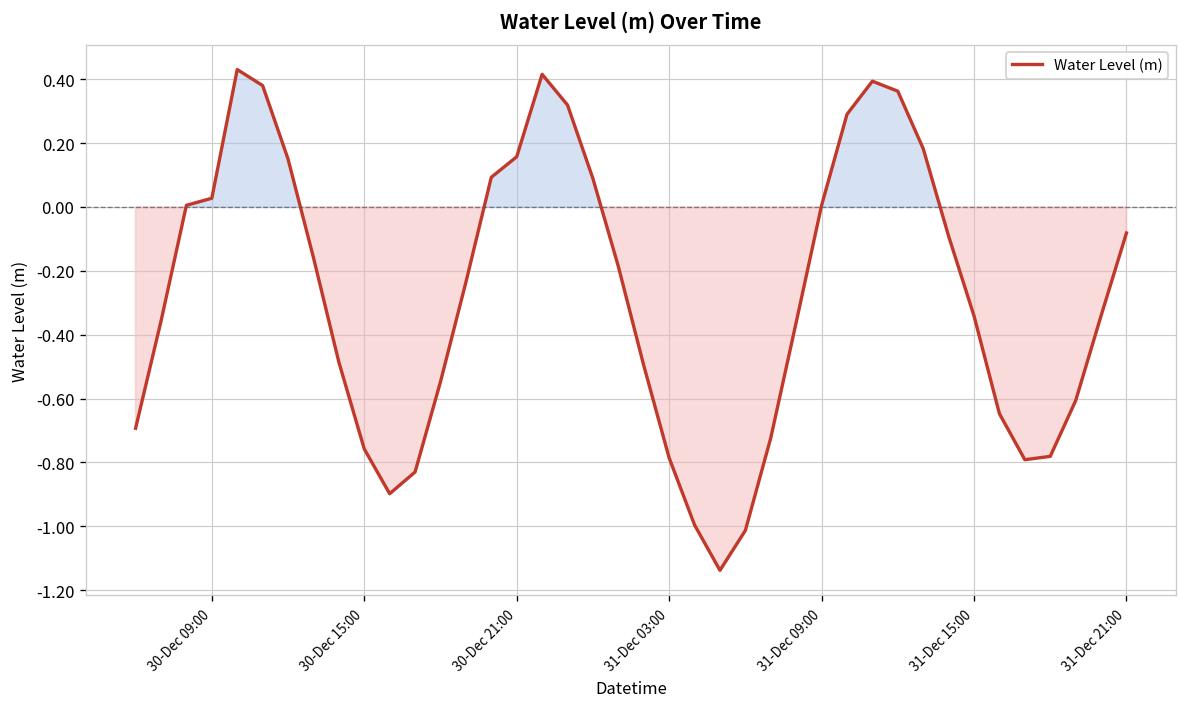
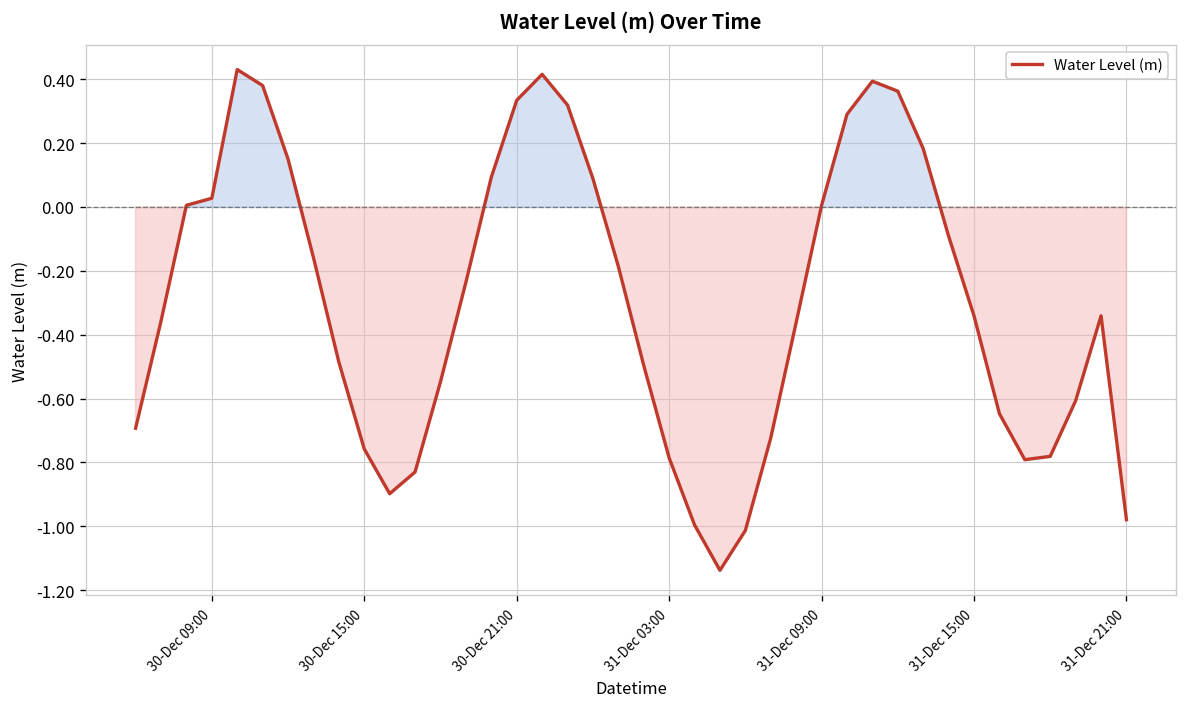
30-Dec 21:00: 0.16 -> 0.33
31-Dec 21:00: -0.08 -> -0.98
